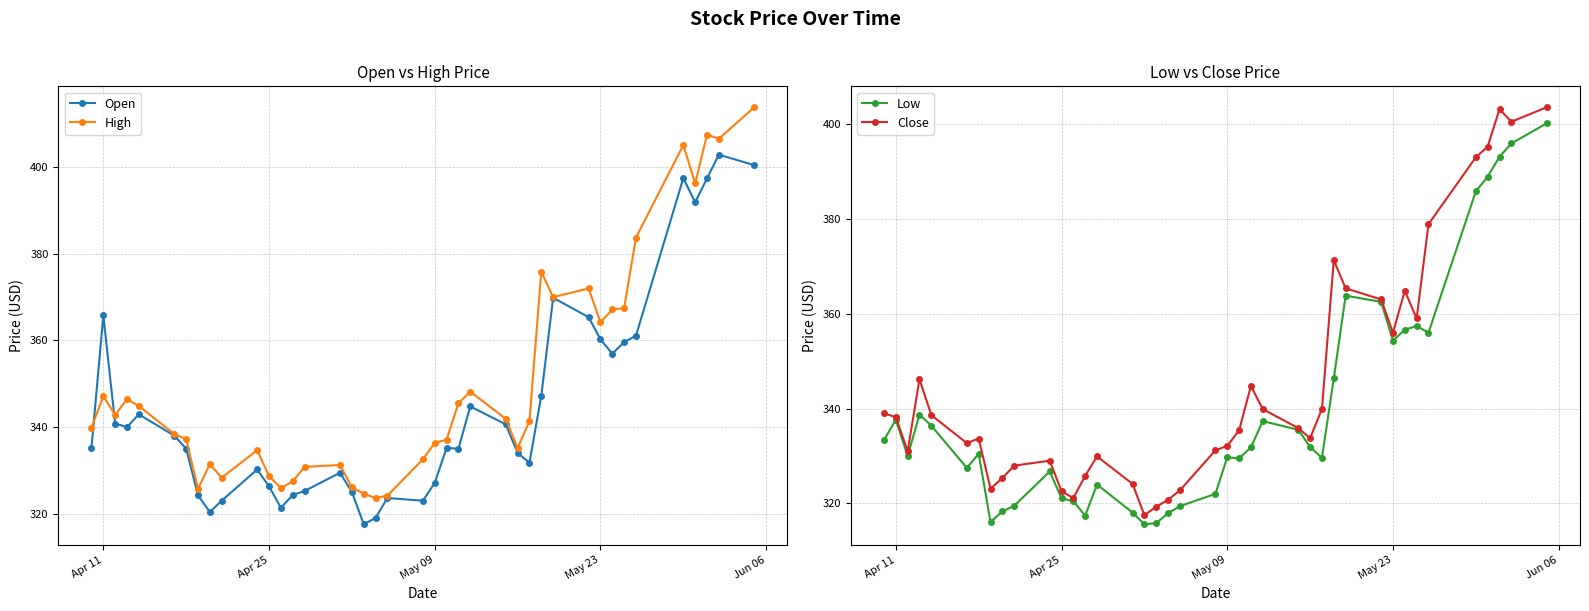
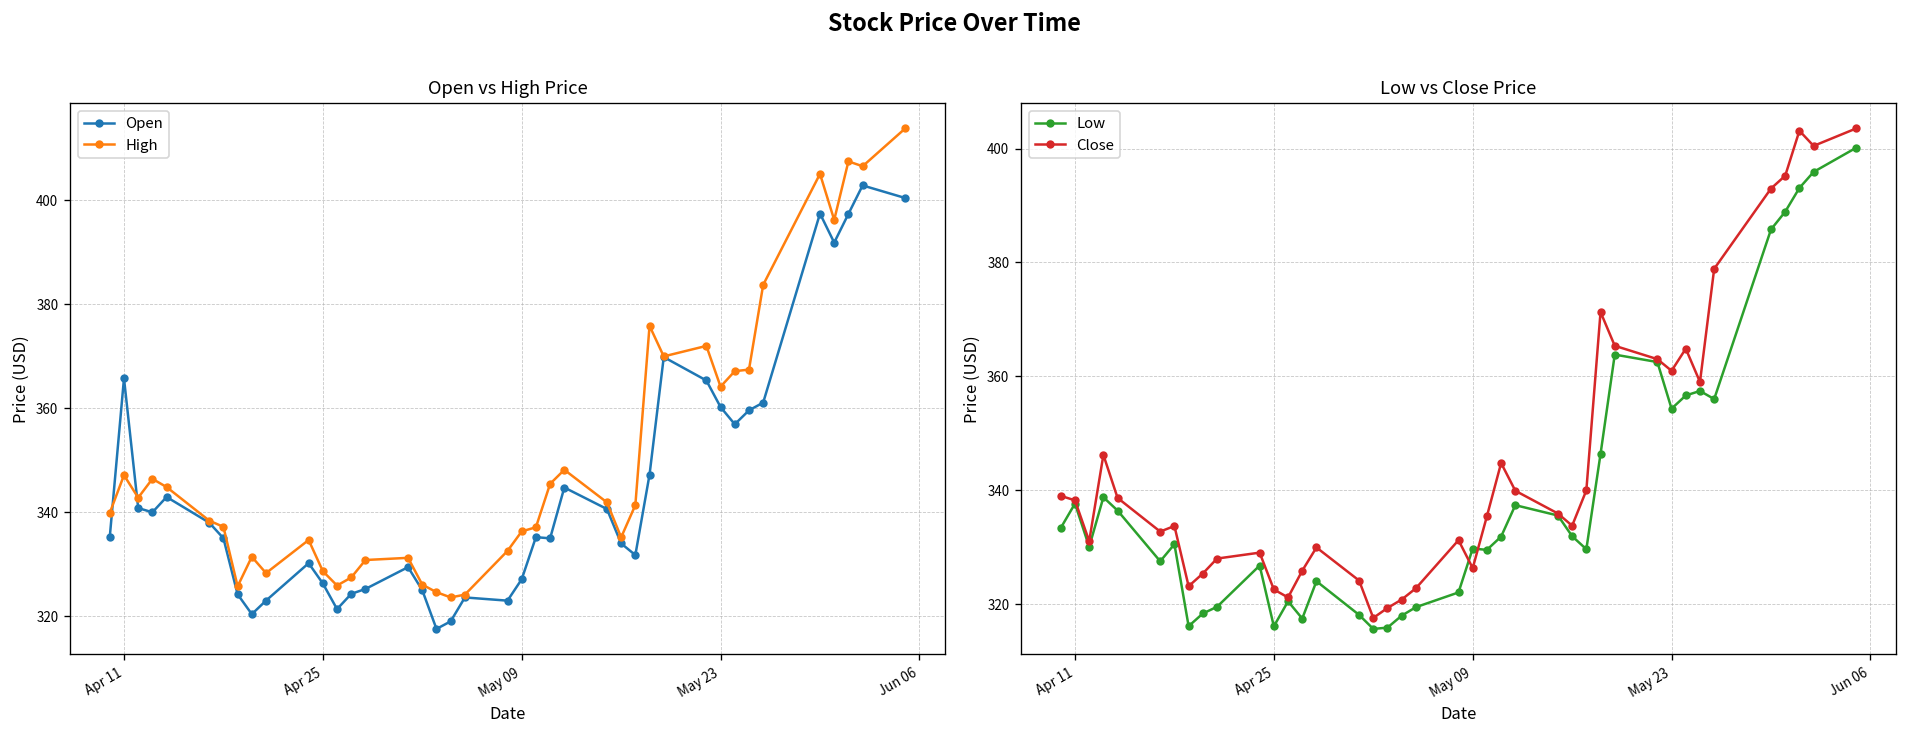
Low vs Close Price, Low, Apr 25: 321 -> 316
Low vs Close Price, Close, May 09: 332 -> 326
Low vs Close Price, Close, May 23: 356 -> 361
